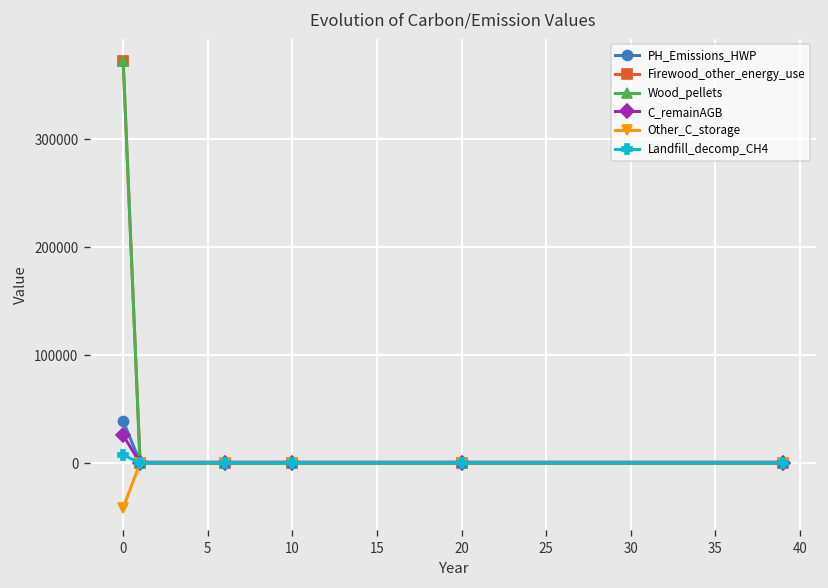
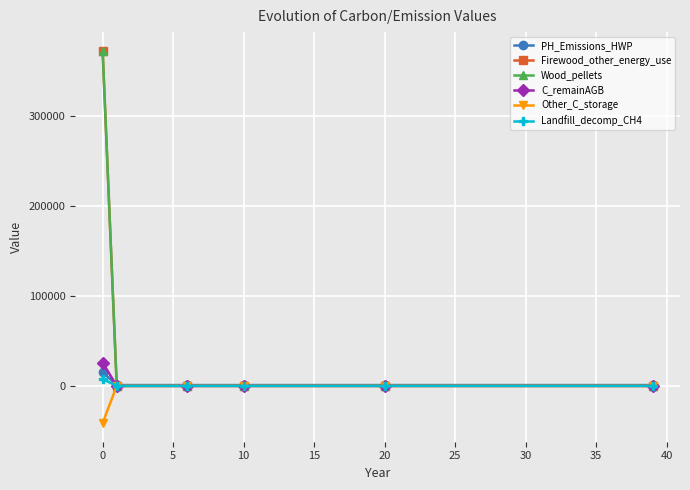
PH_Emissions_HWP, 0: 40000 -> 20000
